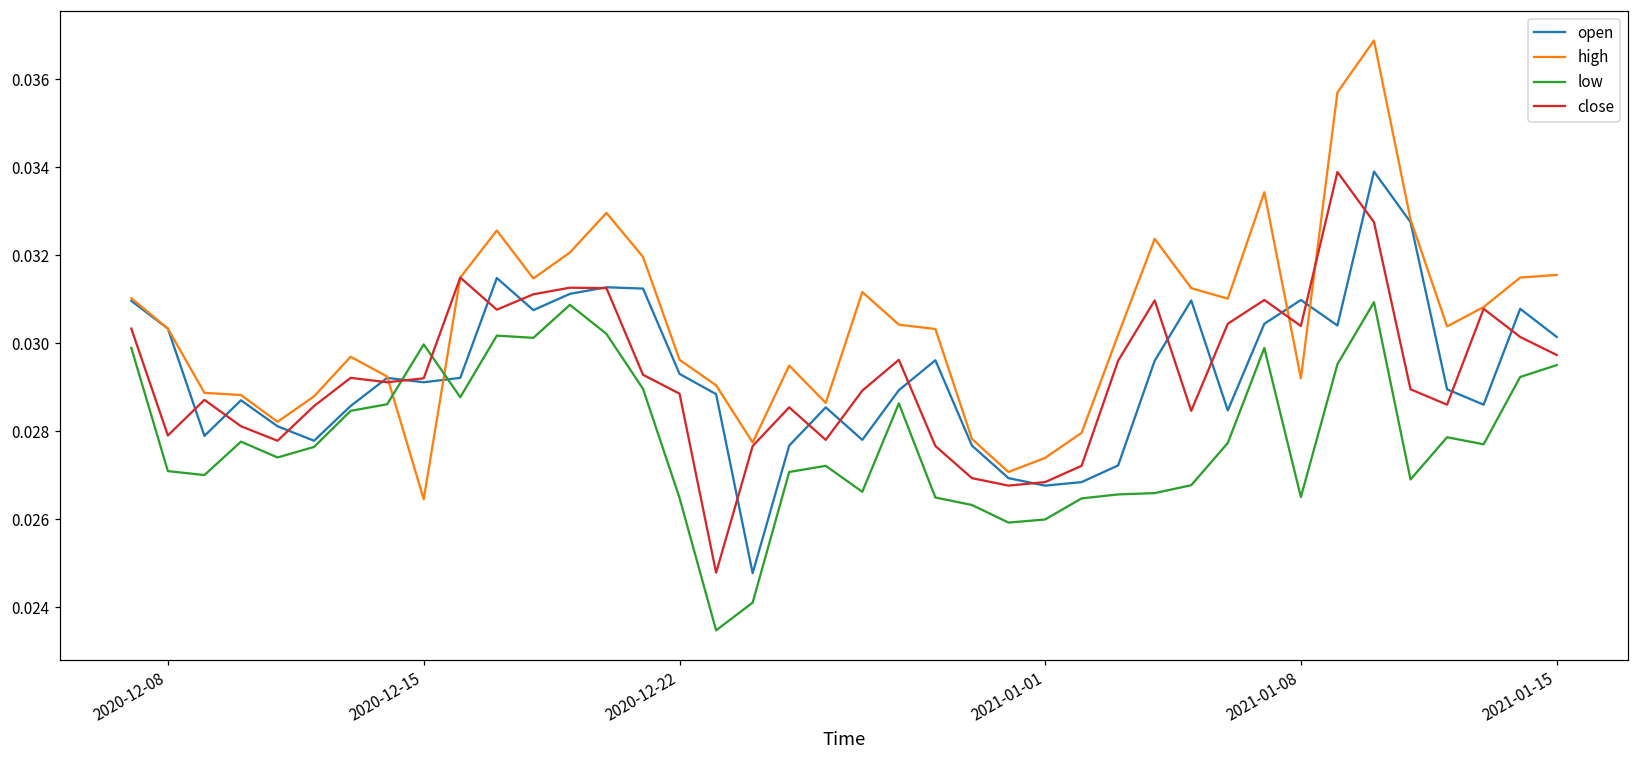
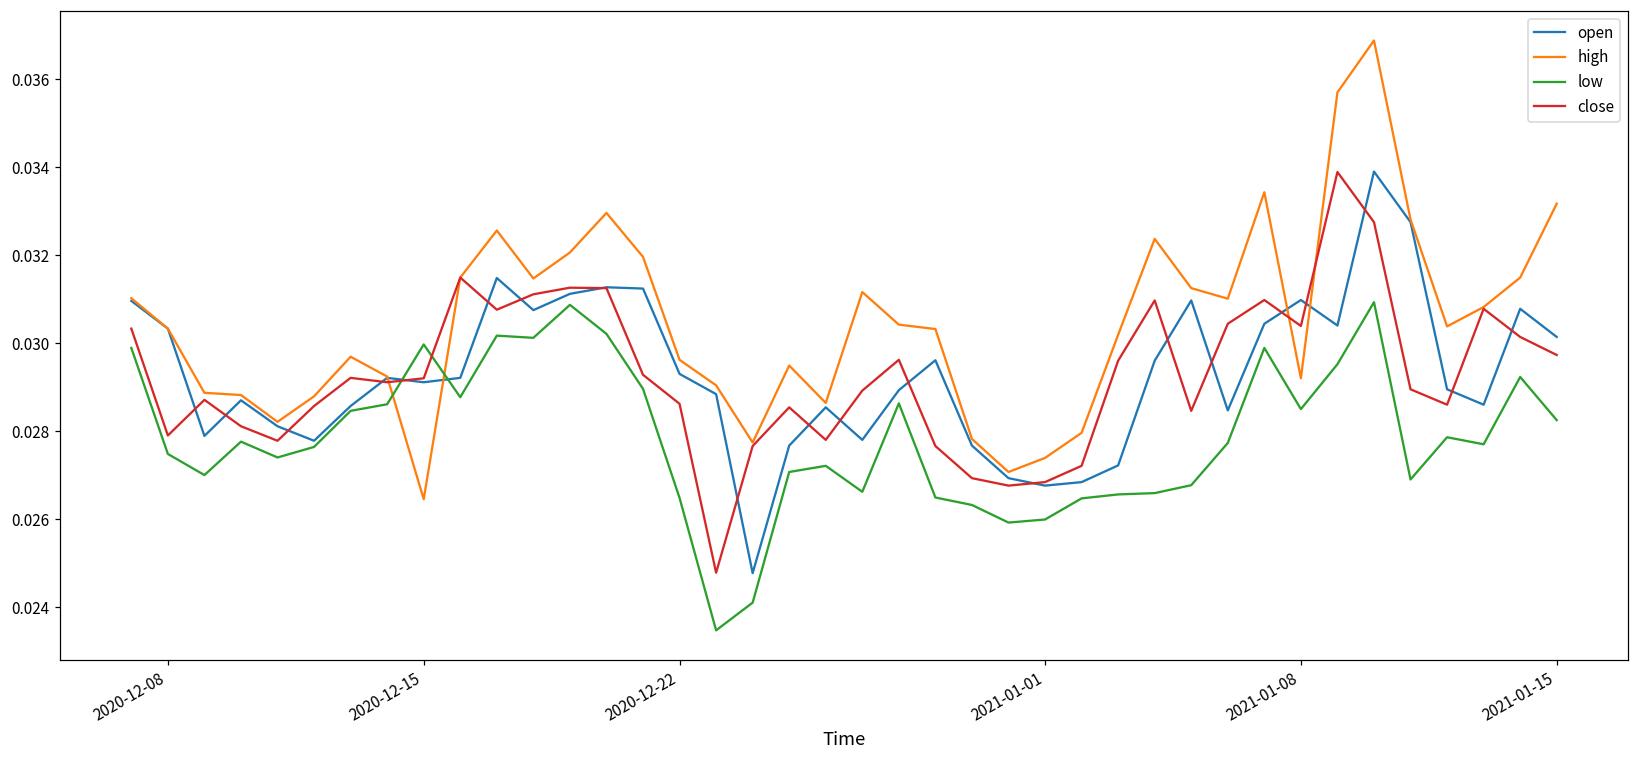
low, 2020-12-08: 0.0271 -> 0.0275
close, 2020-12-22: 0.0289 -> 0.0286
low, 2021-01-08: 0.0265 -> 0.0285
high, 2021-01-15: 0.0316 -> 0.0332
low, 2021-01-15: 0.0295 -> 0.0283
